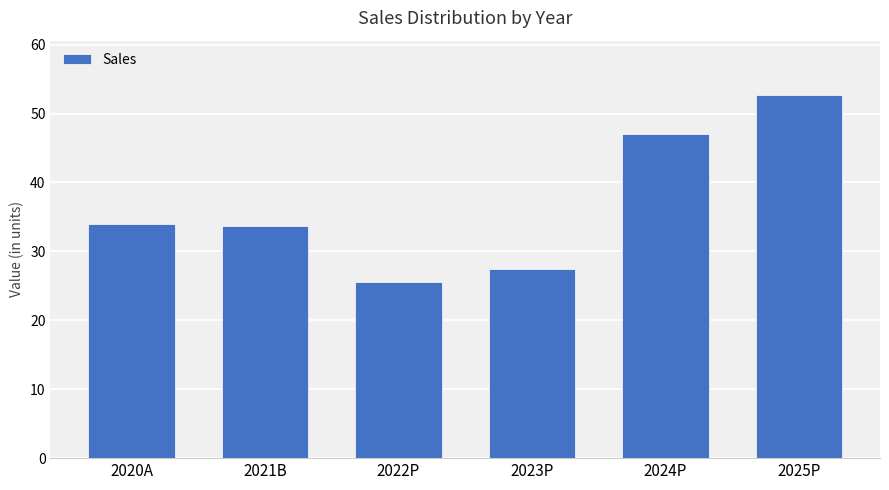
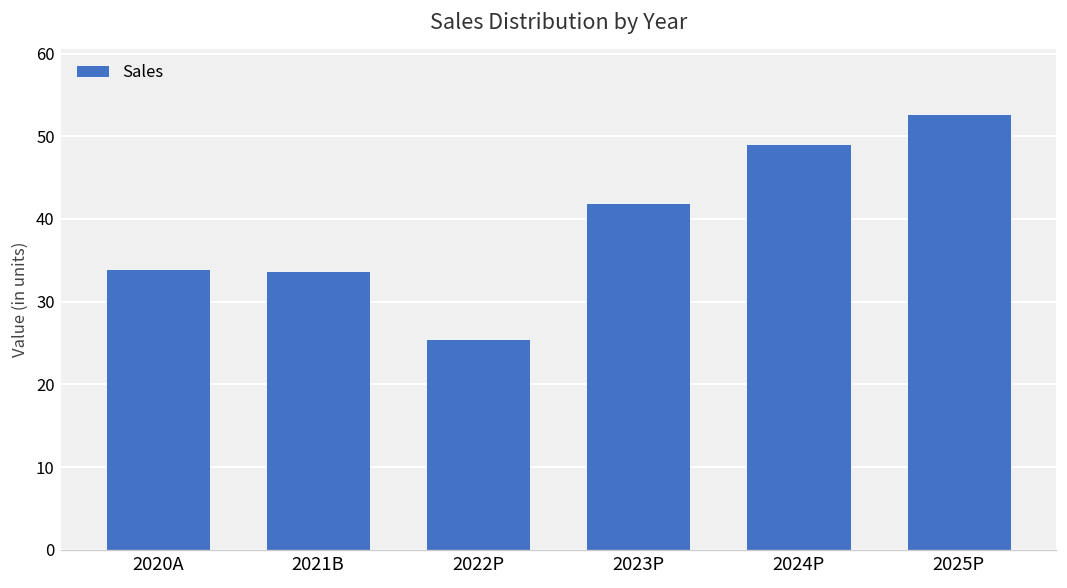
2023P: 27 -> 42
2024P: 47 -> 49
